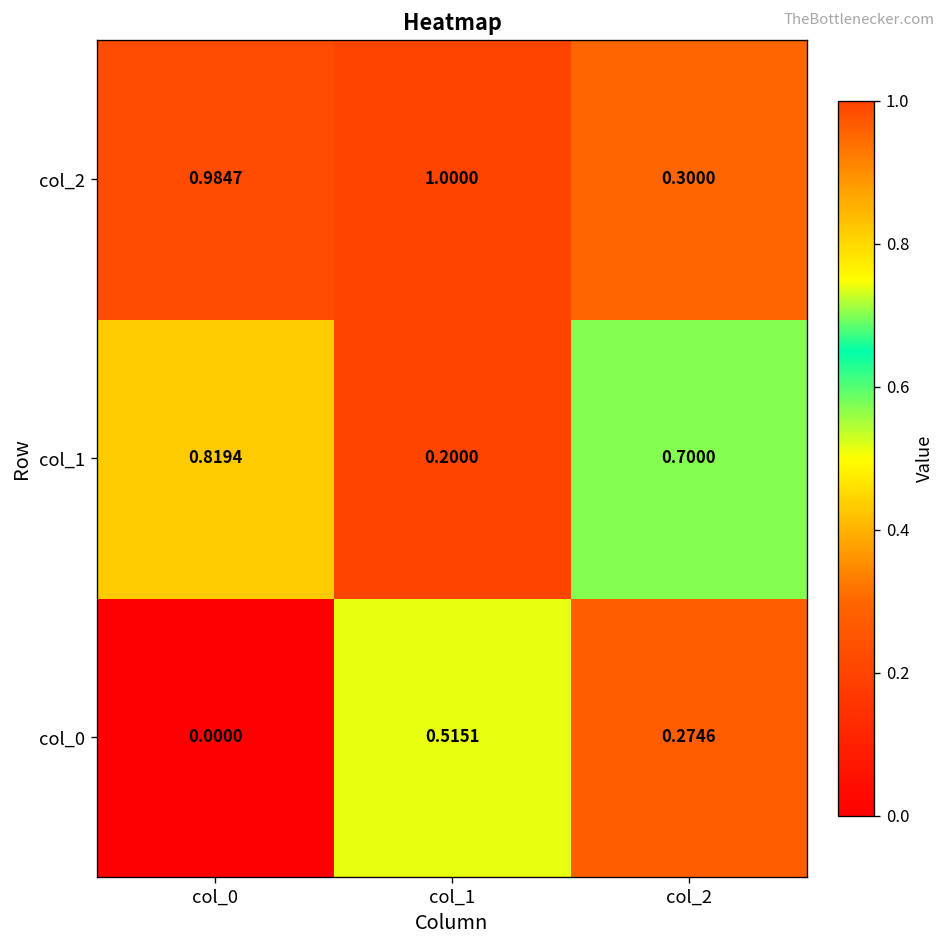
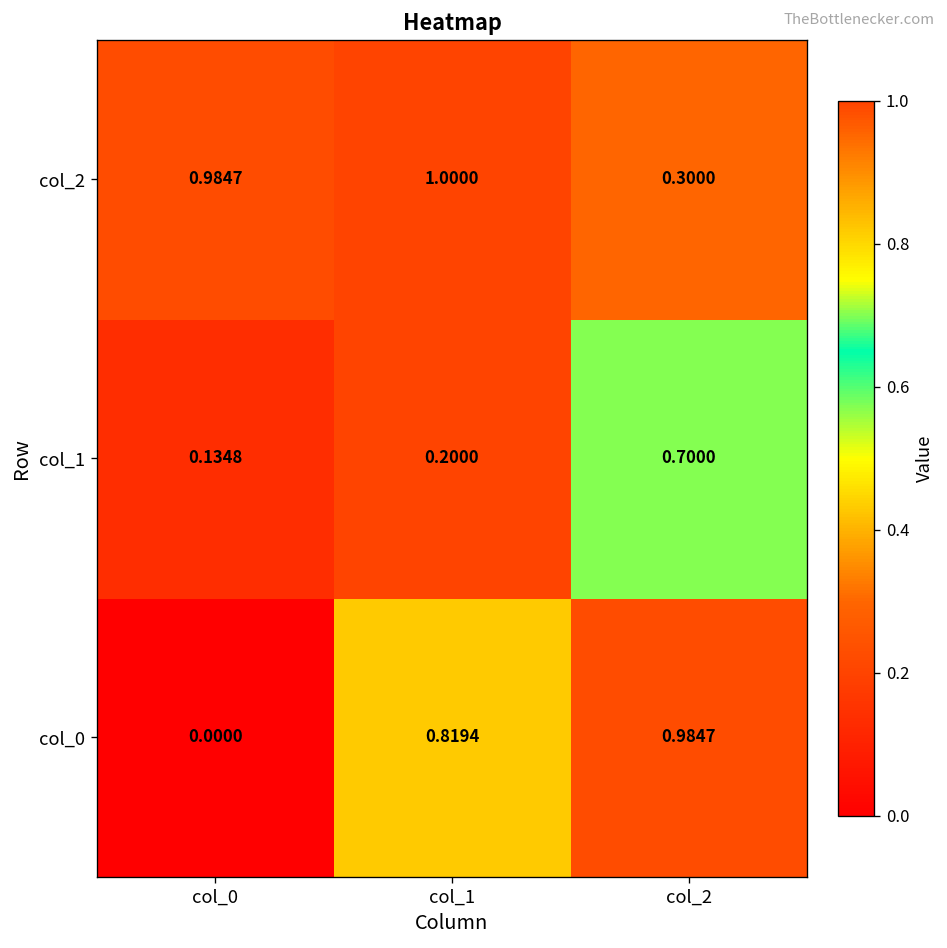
col_1, col_0: 0.8194 -> 0.1348
col_0, col_1: 0.5151 -> 0.8194
col_0, col_2: 0.2746 -> 0.9847
